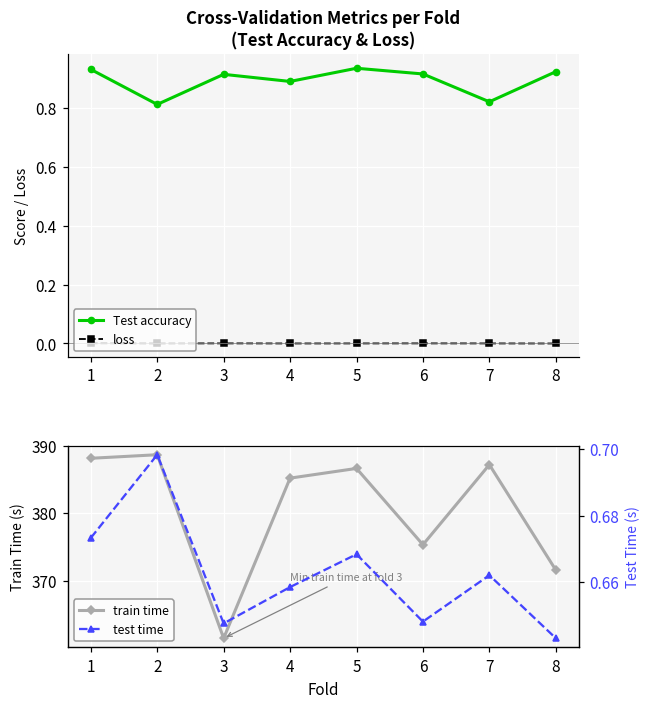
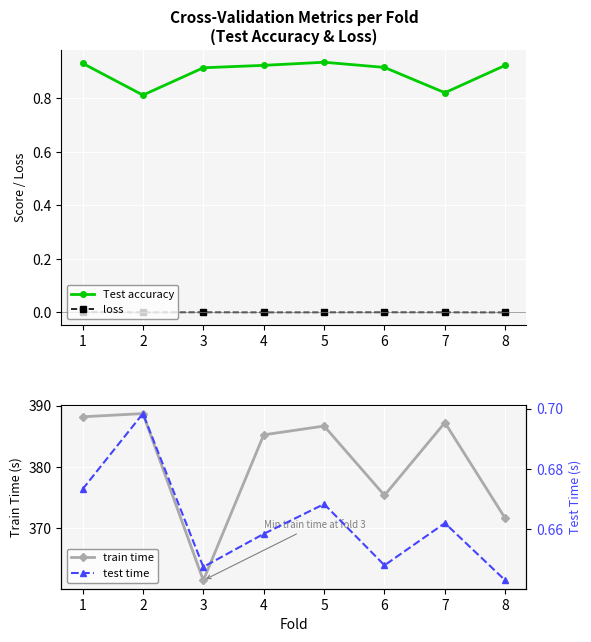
Cross-Validation Metrics per Fold (Test Accuracy & Loss), Test accuracy, 4: 0.89 -> 0.92
